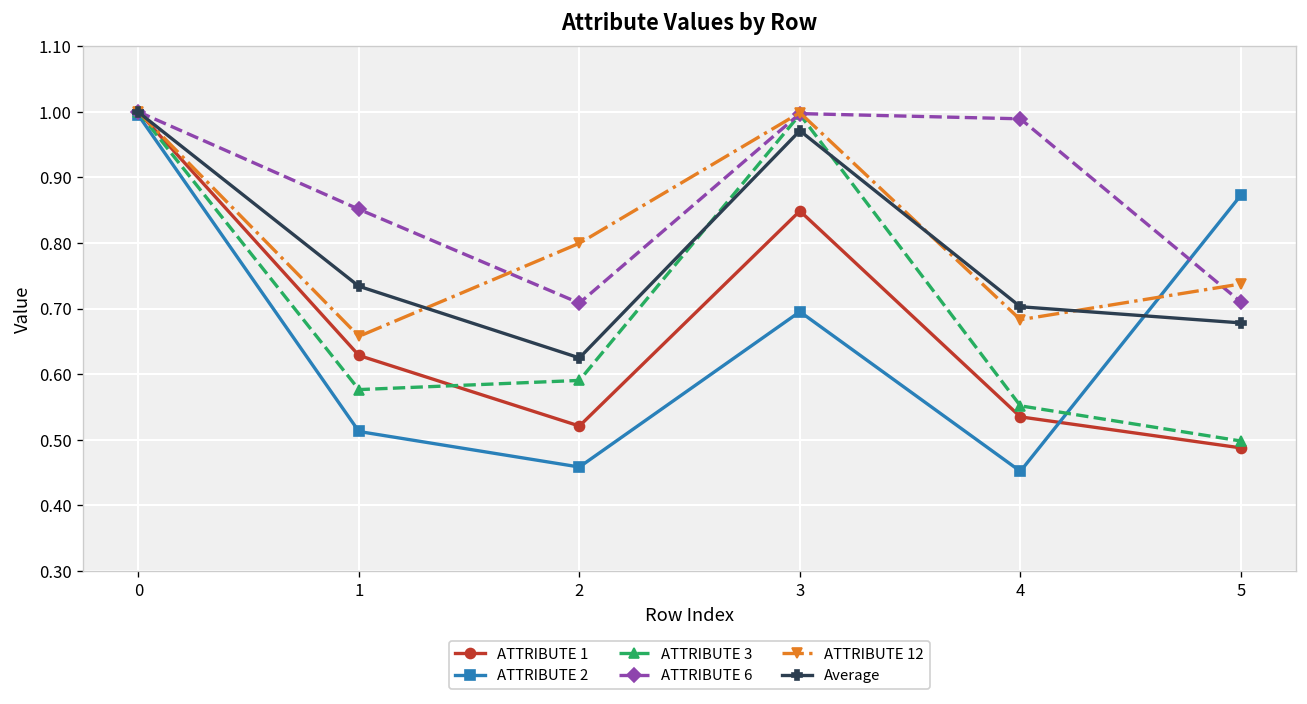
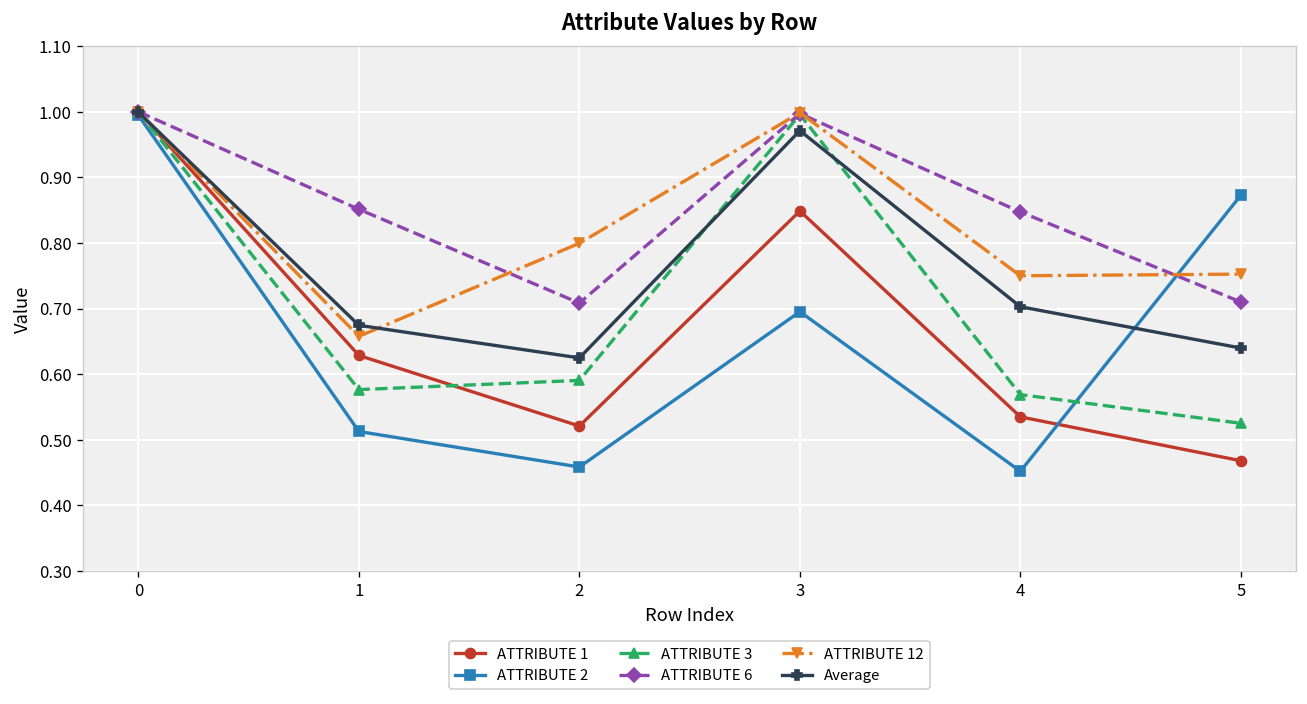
Average, 1: 0.73 -> 0.67
ATTRIBUTE 3, 4: 0.55 -> 0.57
ATTRIBUTE 6, 4: 0.99 -> 0.85
ATTRIBUTE 12, 4: 0.68 -> 0.75
ATTRIBUTE 1, 5: 0.49 -> 0.47
ATTRIBUTE 3, 5: 0.50 -> 0.53
ATTRIBUTE 12, 5: 0.74 -> 0.75
Average, 5: 0.68 -> 0.64
